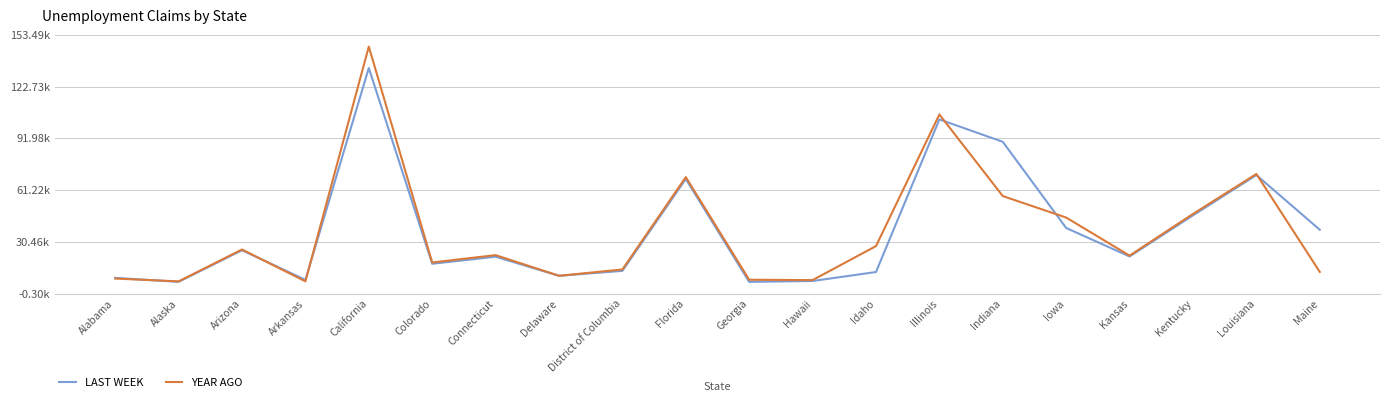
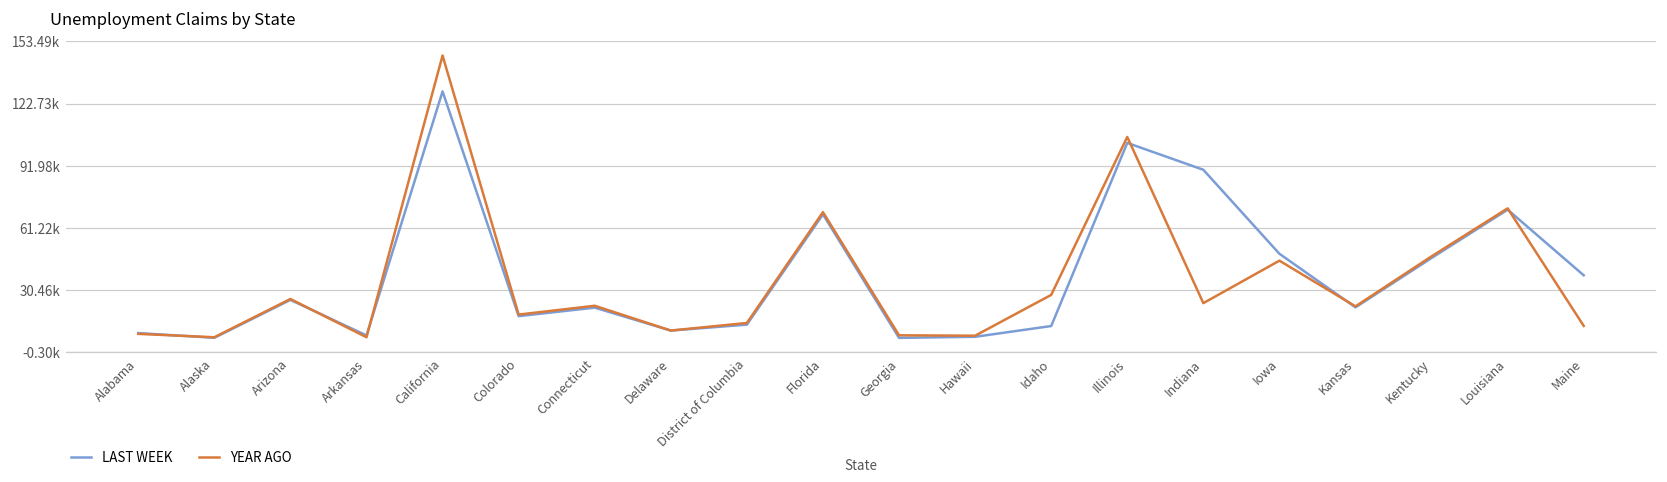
LAST WEEK, California: 134000 -> 129000
YEAR AGO, Indiana: 58000 -> 24000
LAST WEEK, Iowa: 39000 -> 48000
